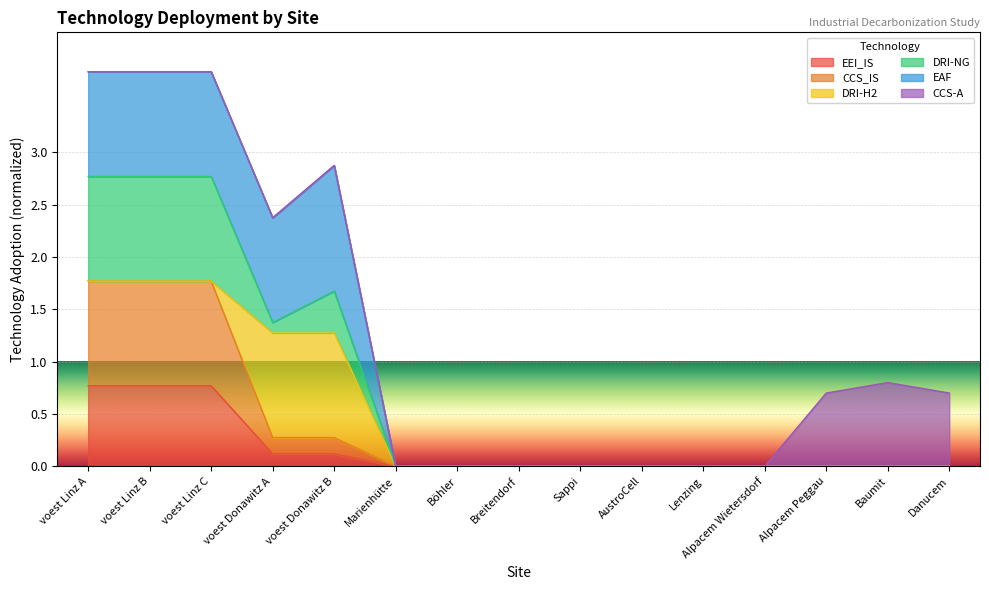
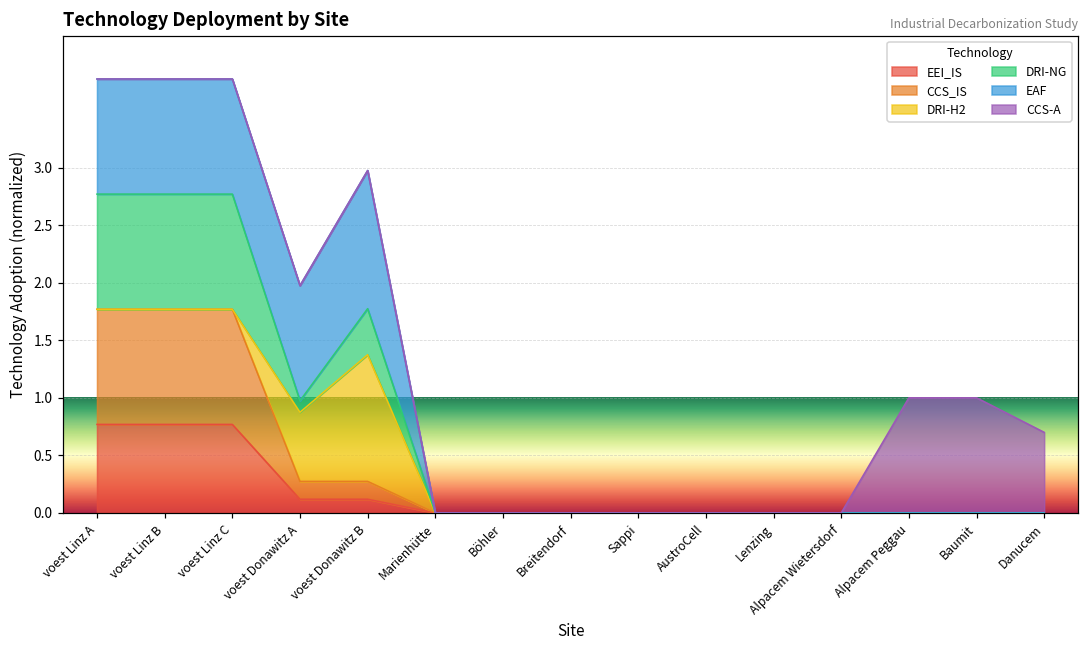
DRI-H2, voest Donawitz A: 1.0 -> 0.6
DRI-H2, voest Donawitz B: 1.0 -> 1.1
CCS-A, Alpacem Peggau: 0.7 -> 1.0
CCS-A, Baumit: 0.8 -> 1.0
